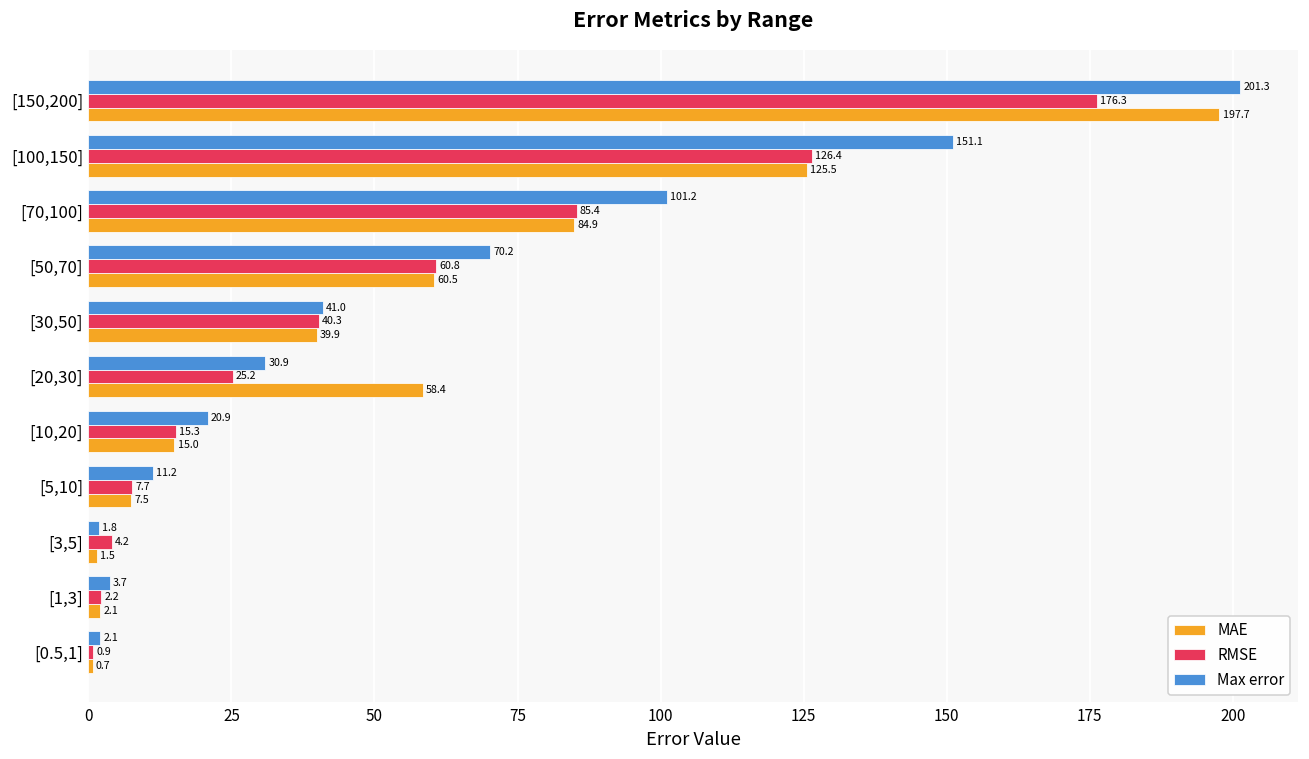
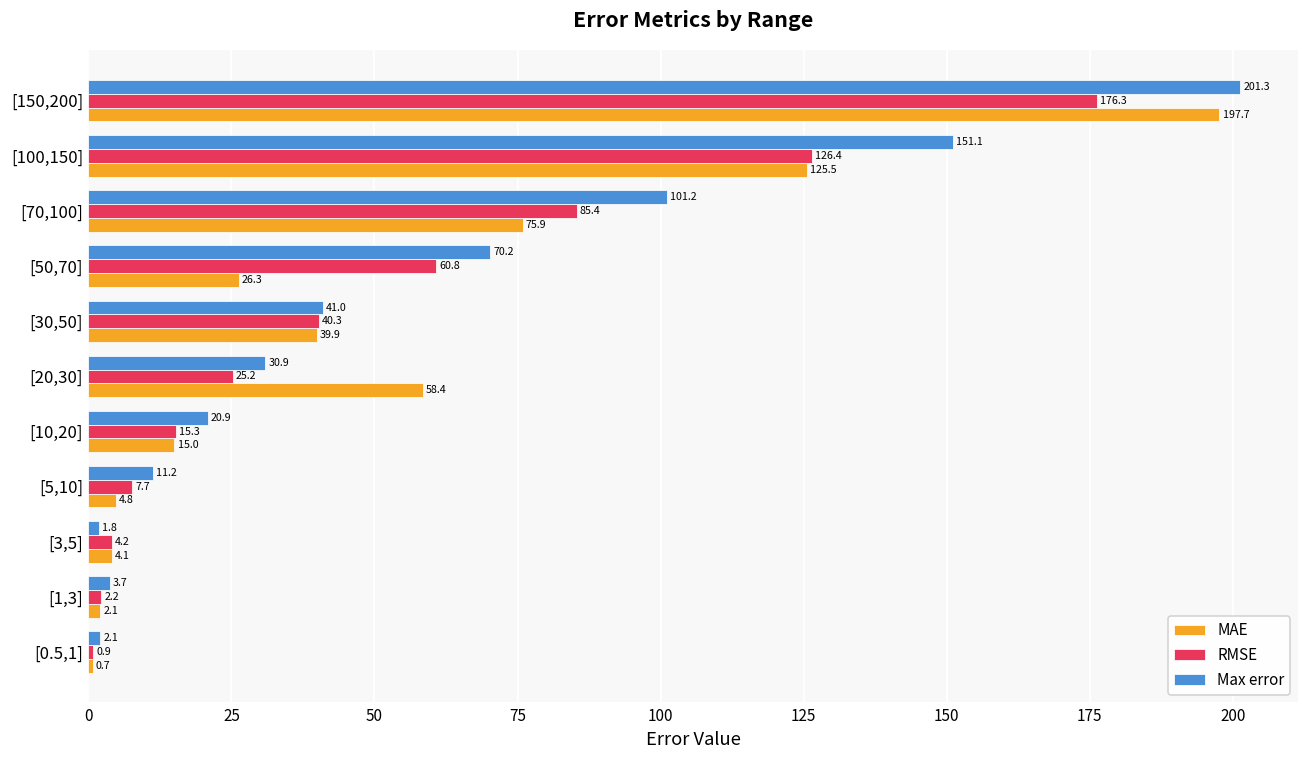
MAE, [70,100]: 84.9 -> 75.9
MAE, [50,70]: 60.5 -> 26.3
MAE, [5,10]: 7.5 -> 4.8
MAE, [3,5]: 1.5 -> 4.1
